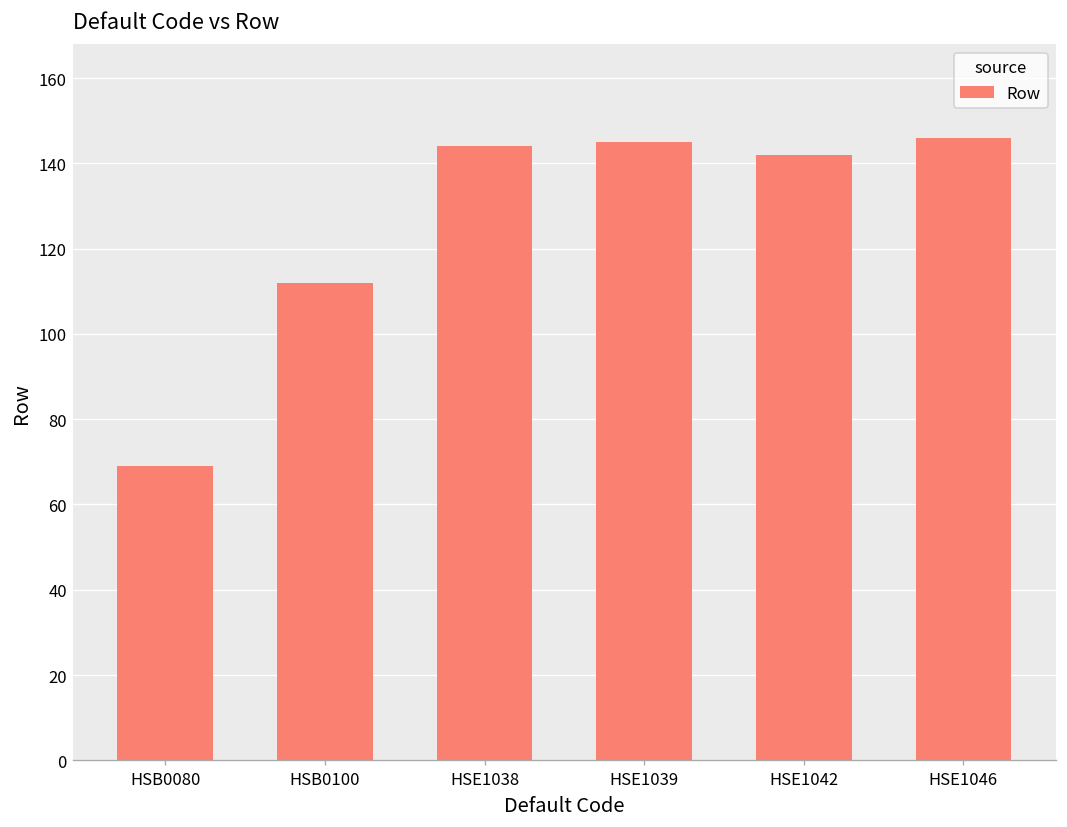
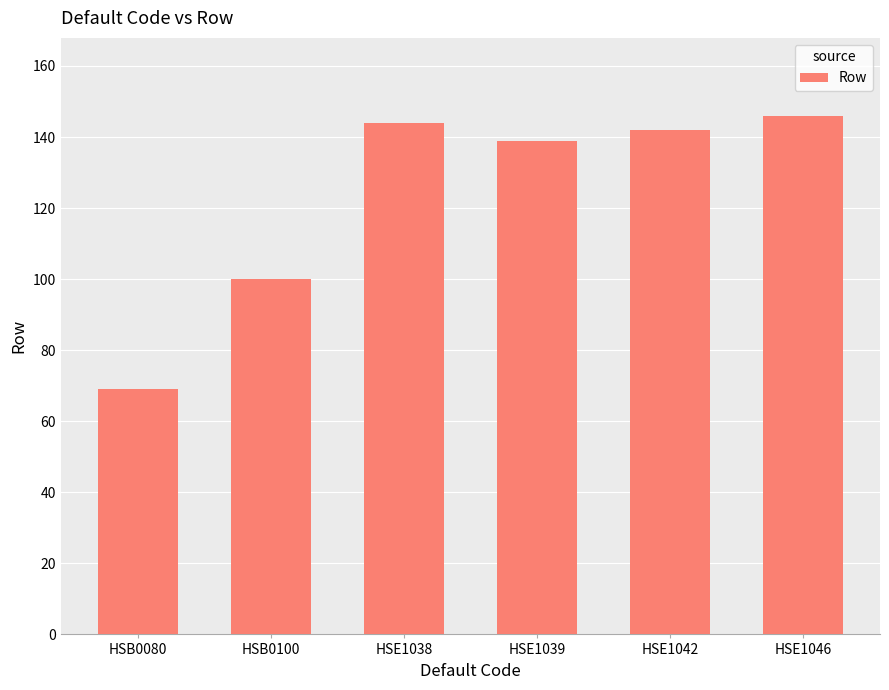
HSB0100: 112 -> 100
HSE1039: 145 -> 139
